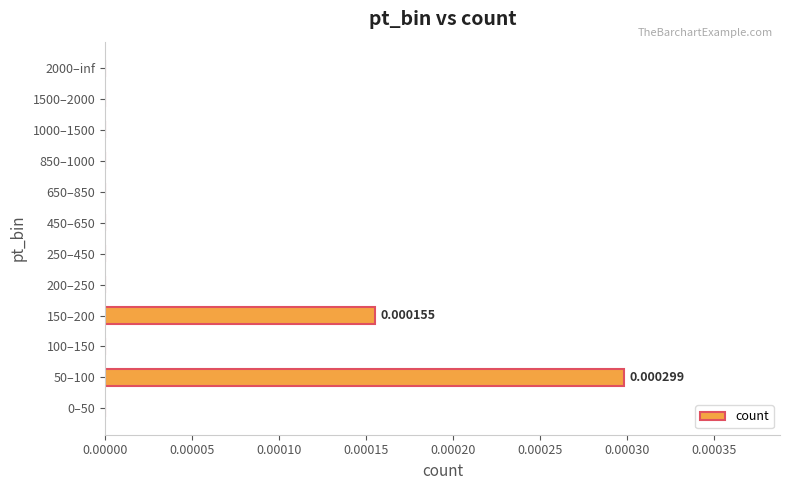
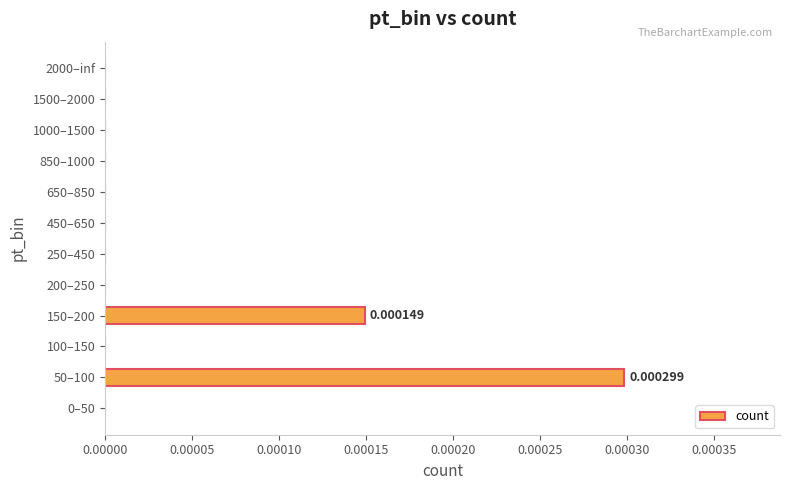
150–200: 0.000155 -> 0.000149
